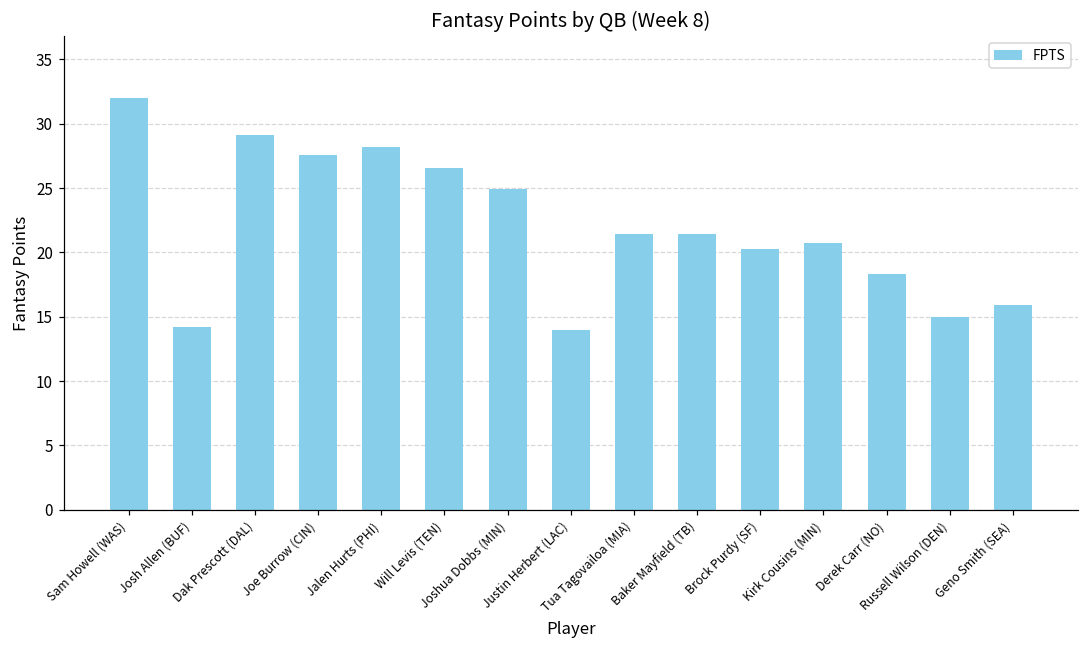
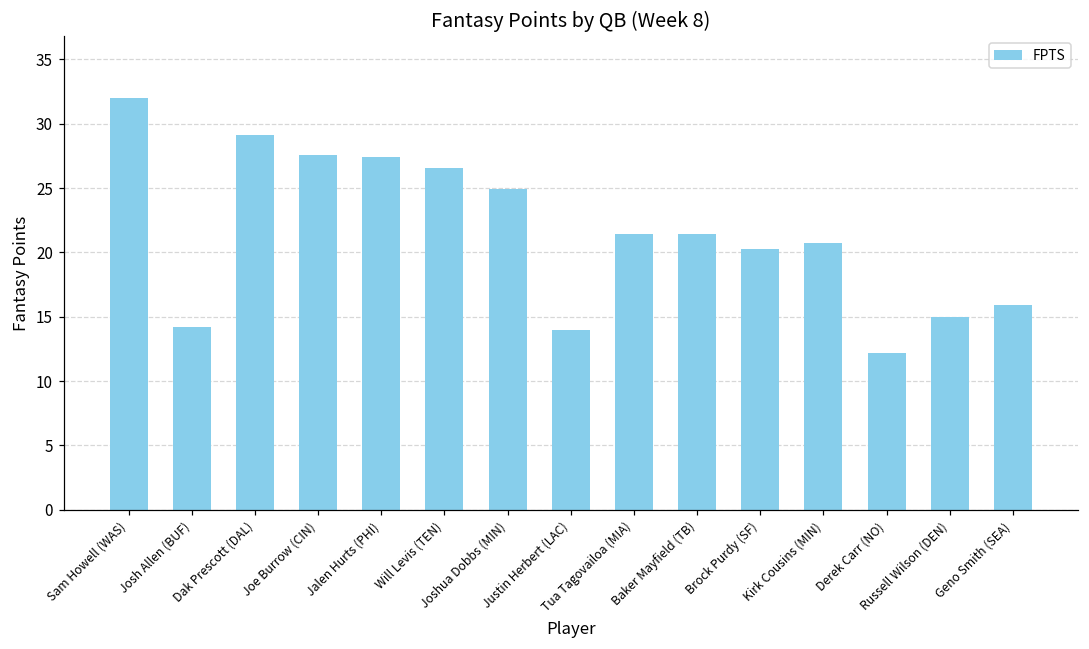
Jalen Hurts (PHI): 28.2 -> 27.4
Derek Carr (NO): 18.3 -> 12.2
